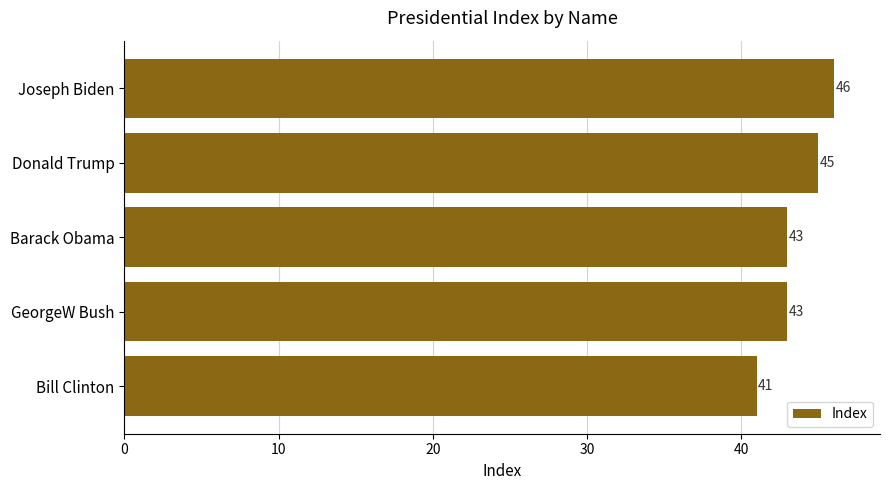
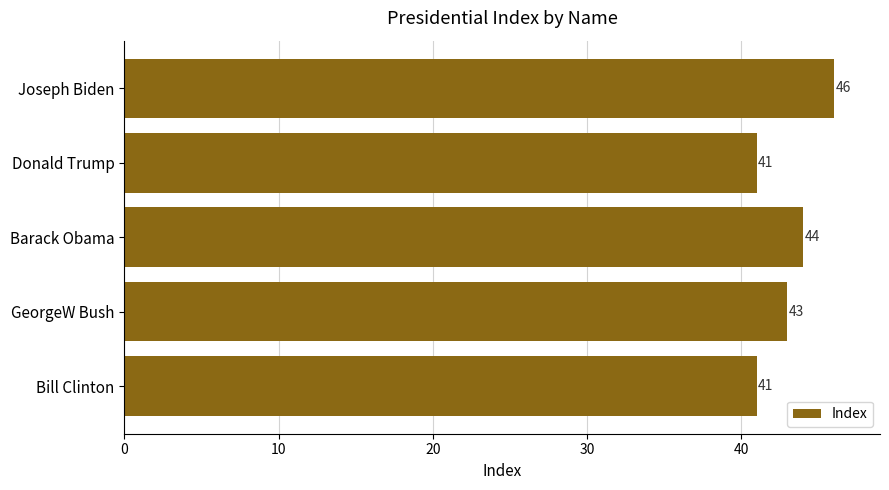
Donald Trump: 45 -> 41
Barack Obama: 43 -> 44
